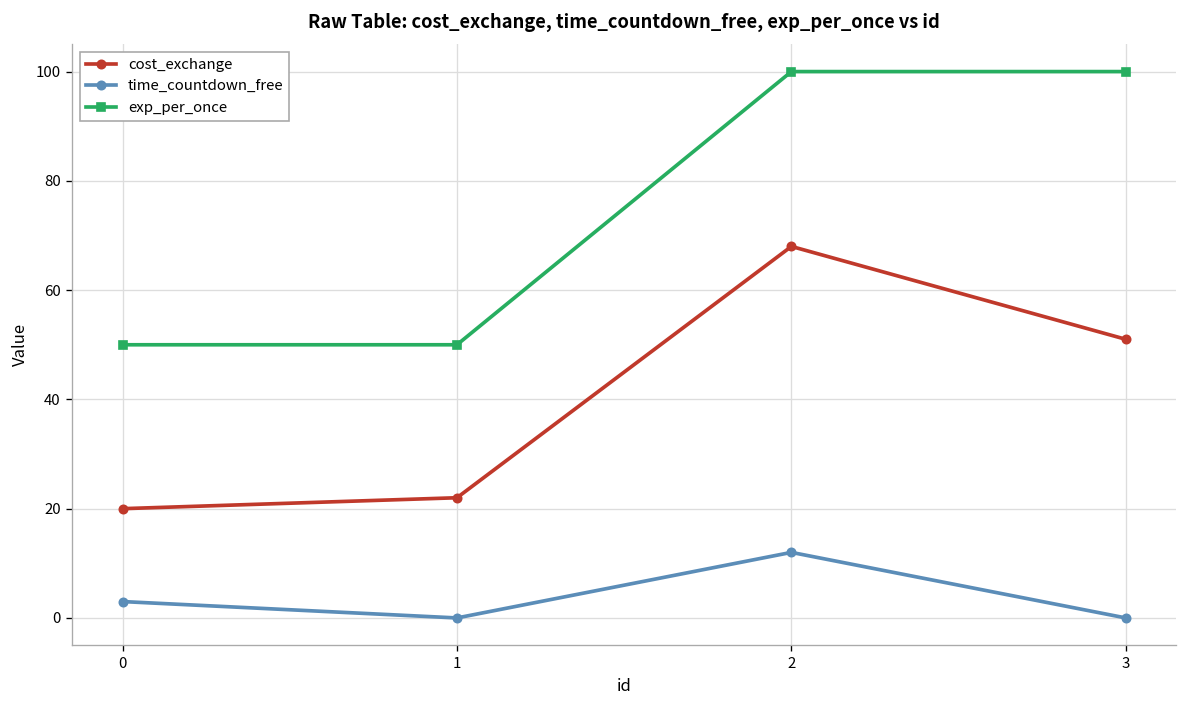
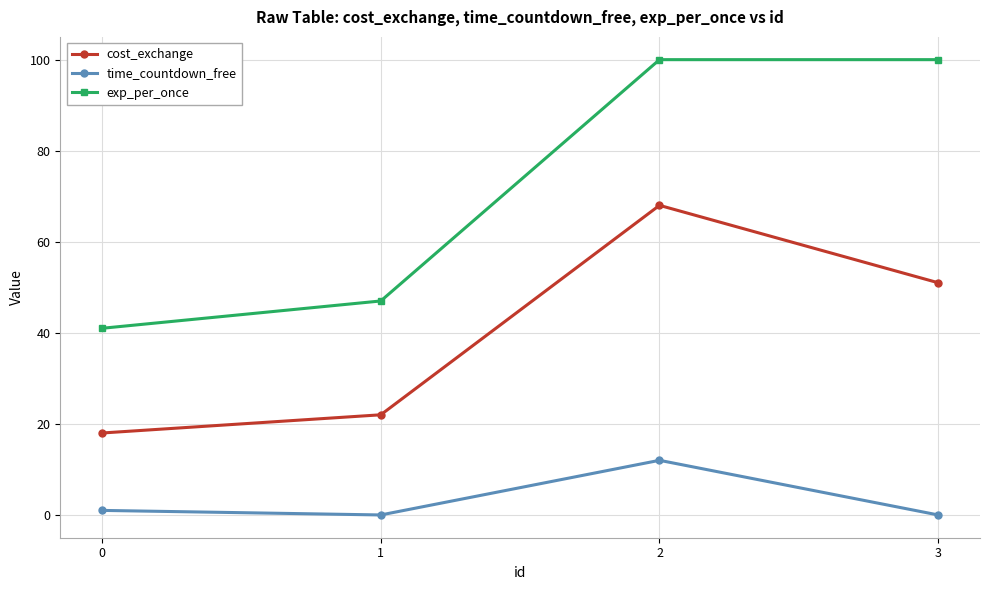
cost_exchange, 0: 20 -> 18
time_countdown_free, 0: 3 -> 1
exp_per_once, 0: 50 -> 41
exp_per_once, 1: 50 -> 47
